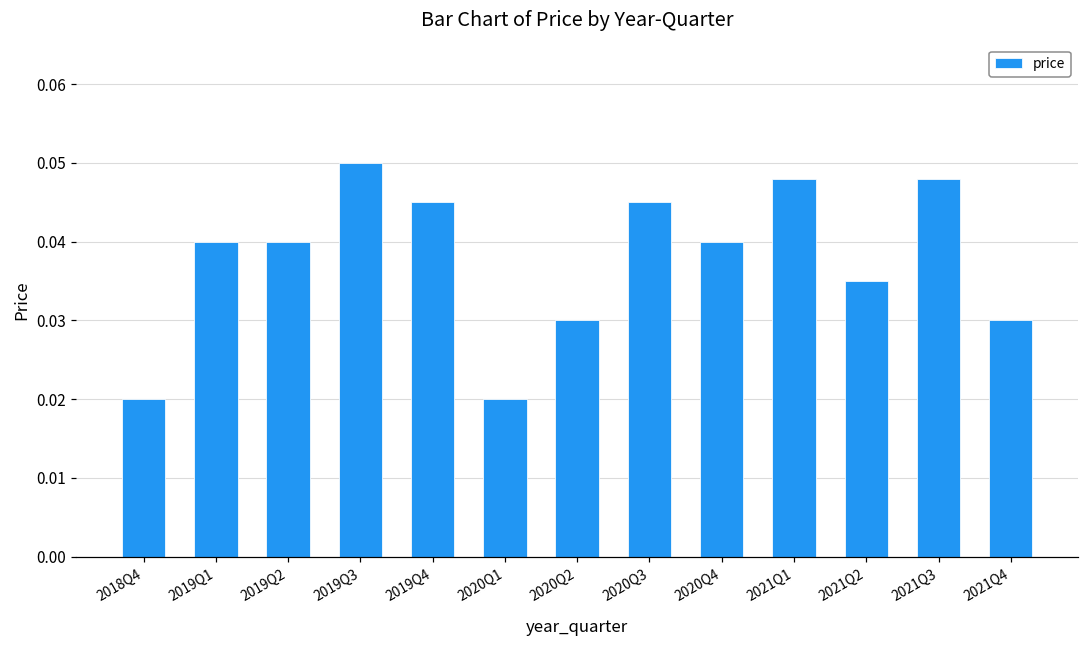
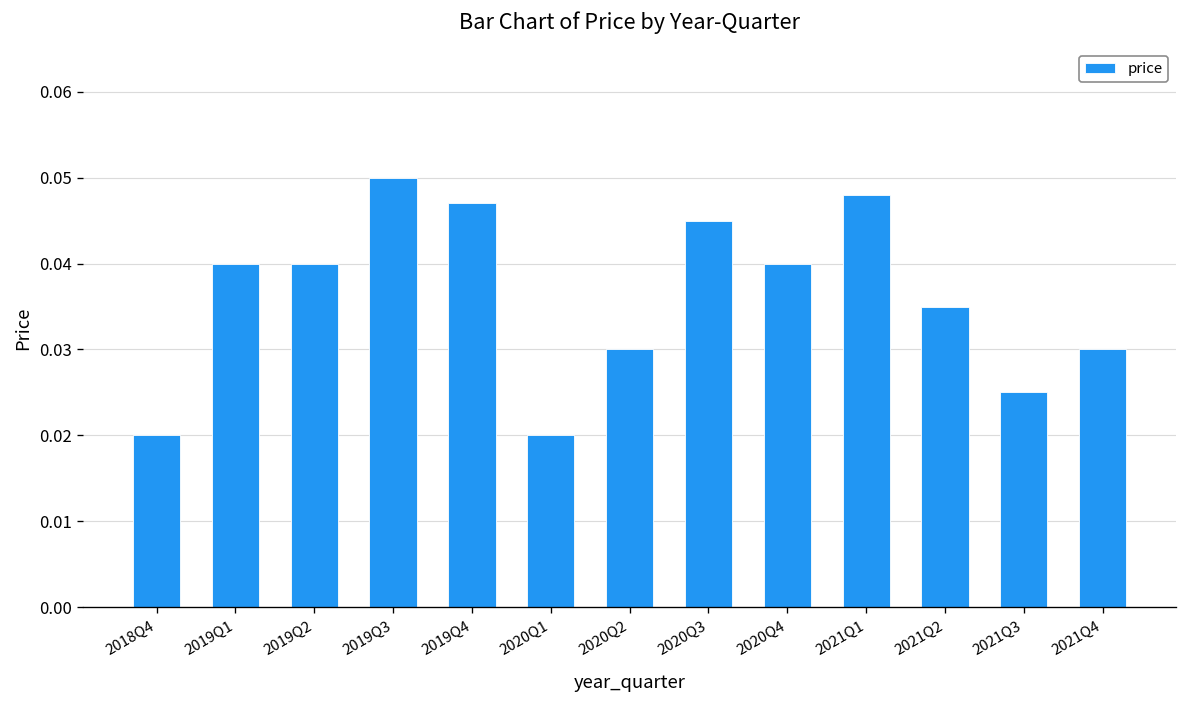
2019Q4: 0.045 -> 0.047
2021Q3: 0.048 -> 0.025
